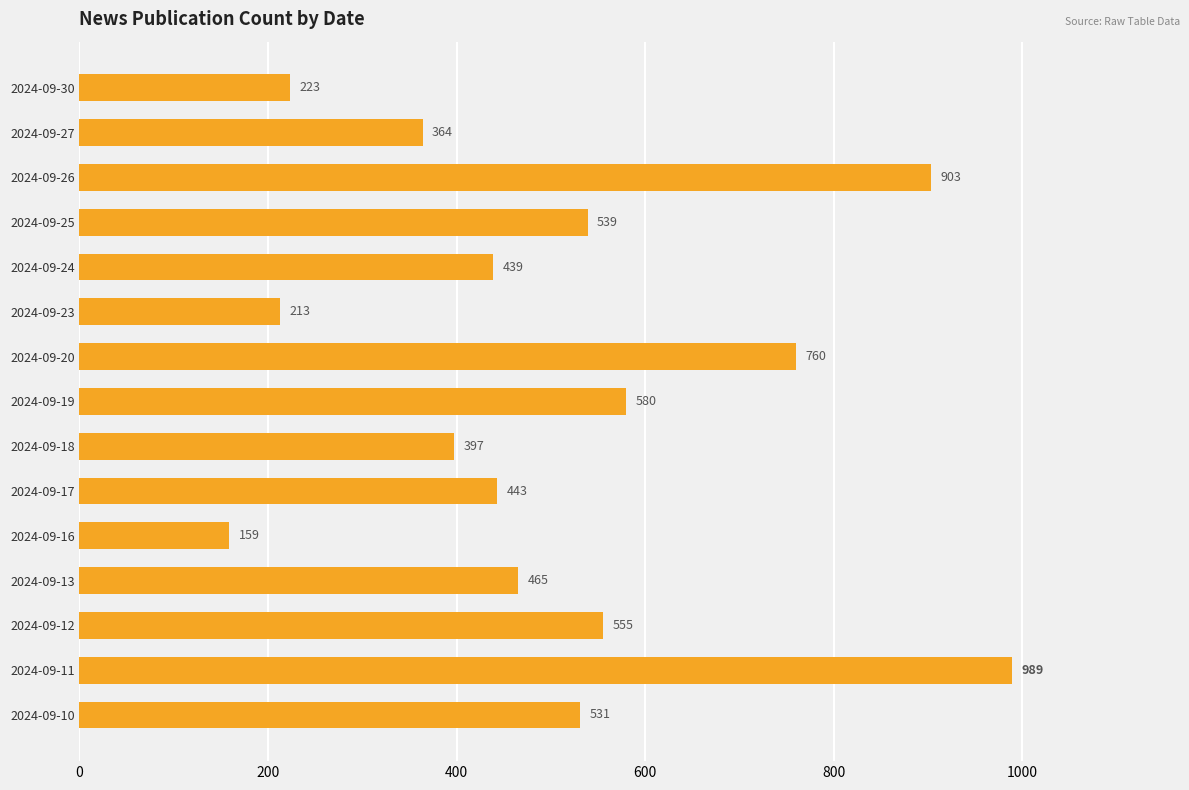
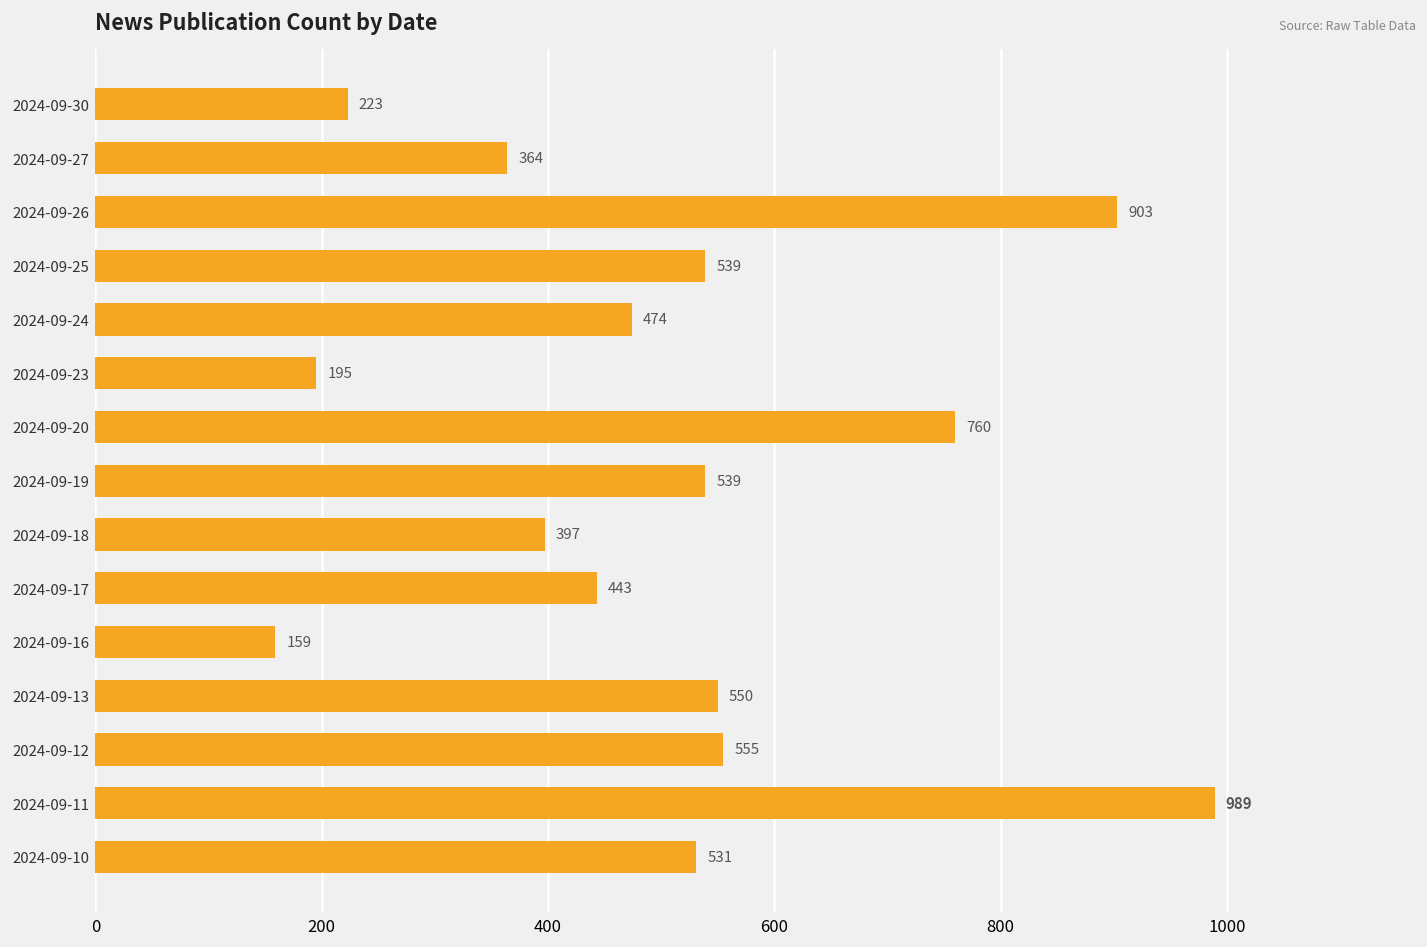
2024-09-24: 439 -> 474
2024-09-23: 213 -> 195
2024-09-19: 580 -> 539
2024-09-13: 465 -> 550
